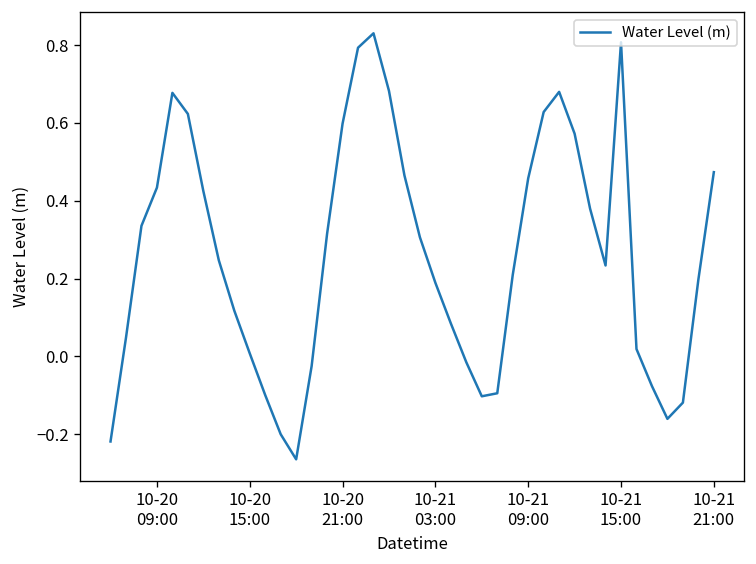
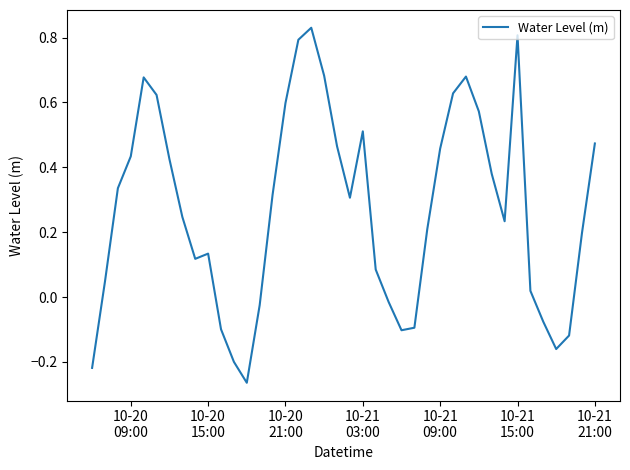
10-20 15:00: 0.01 -> 0.13
10-21 03:00: 0.19 -> 0.51
